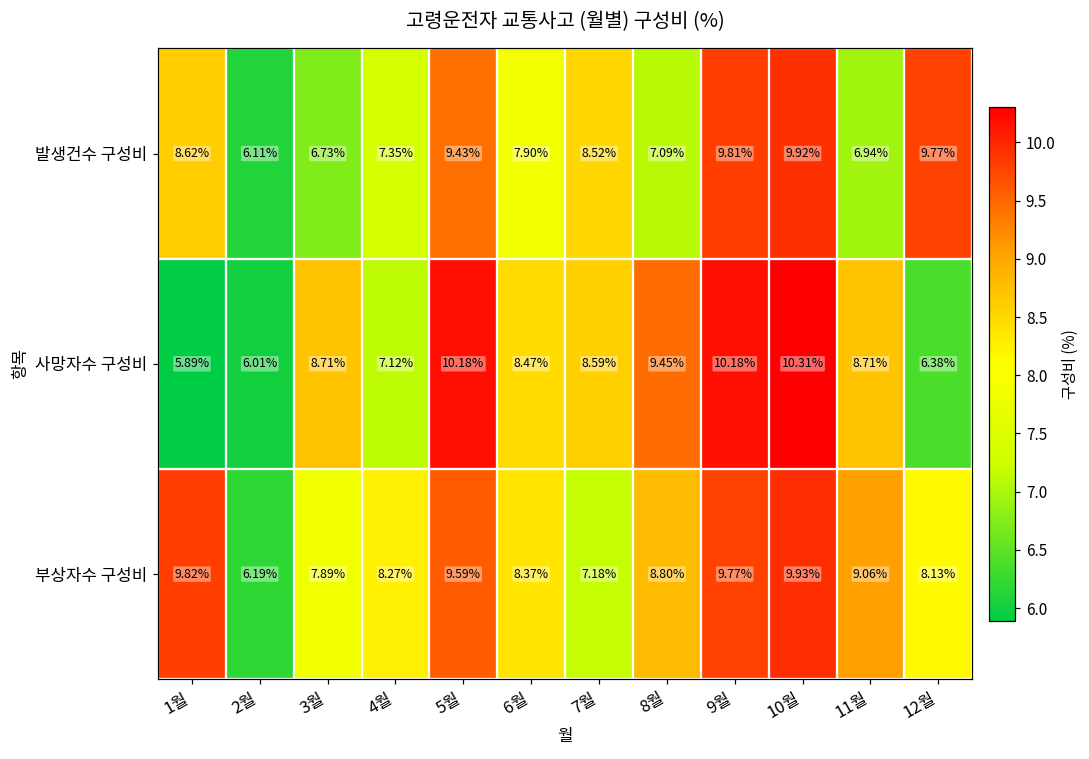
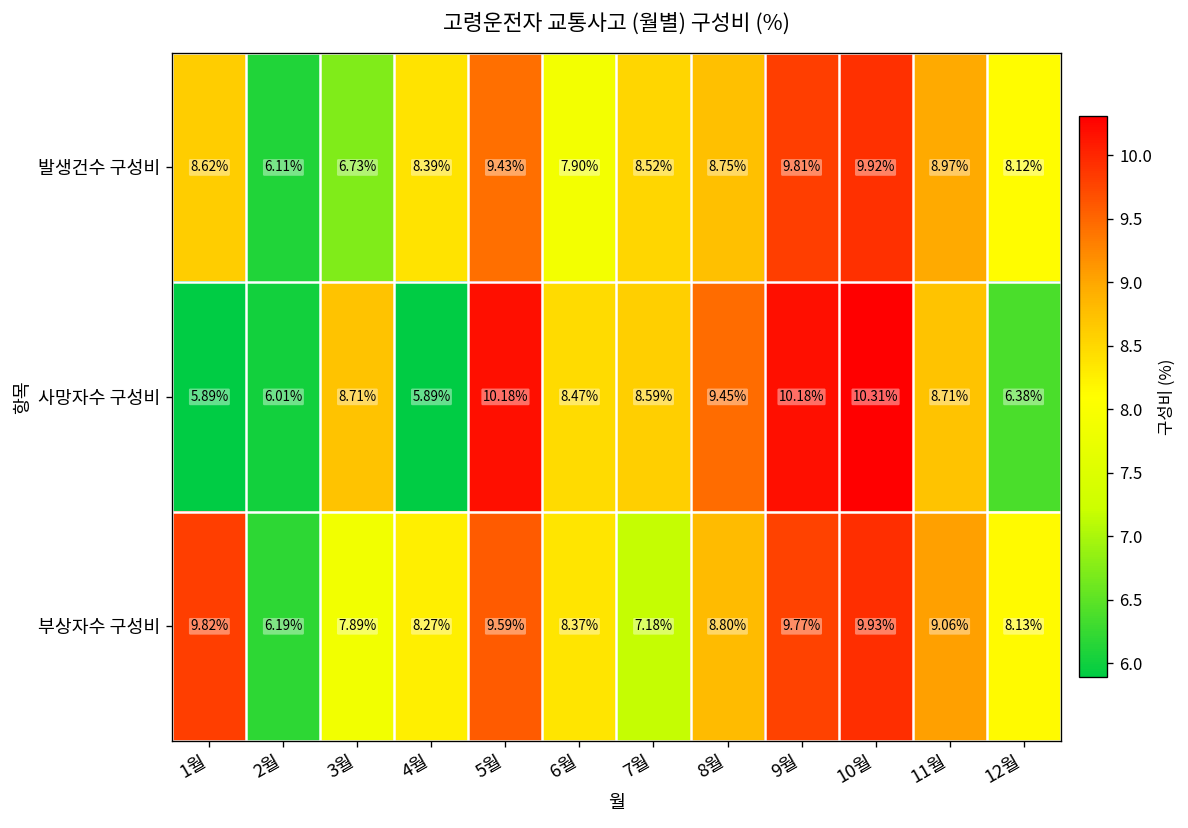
발생건수 구성비, 4월: 7.35% -> 8.39%
발생건수 구성비, 8월: 7.09% -> 8.75%
발생건수 구성비, 11월: 6.94% -> 8.97%
발생건수 구성비, 12월: 9.77% -> 8.12%
사망자수 구성비, 4월: 7.12% -> 5.89%
